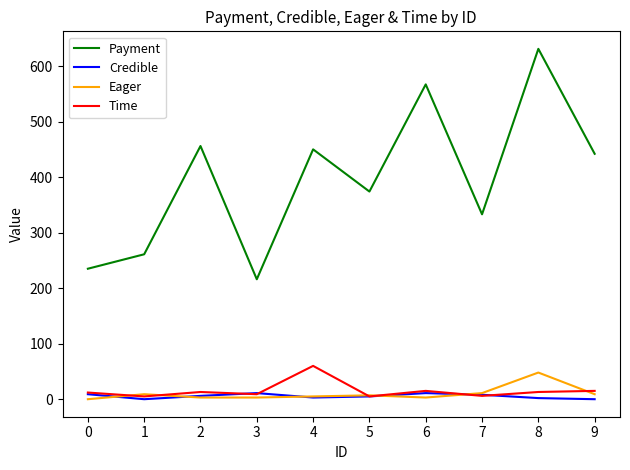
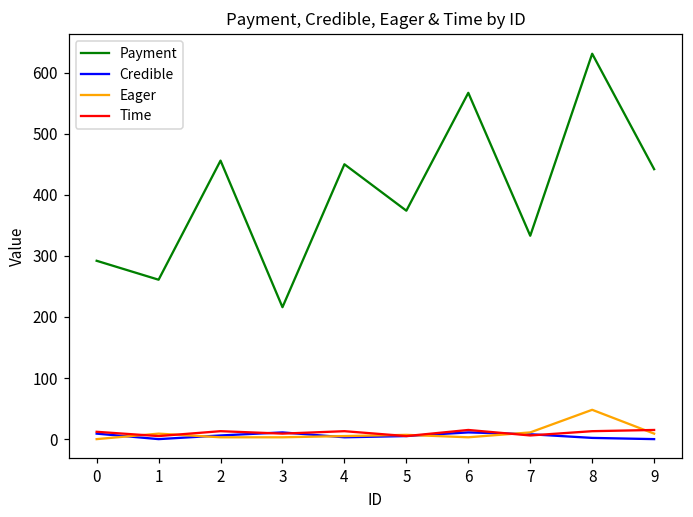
Payment, 0: 240 -> 290
Time, 4: 60 -> 10
